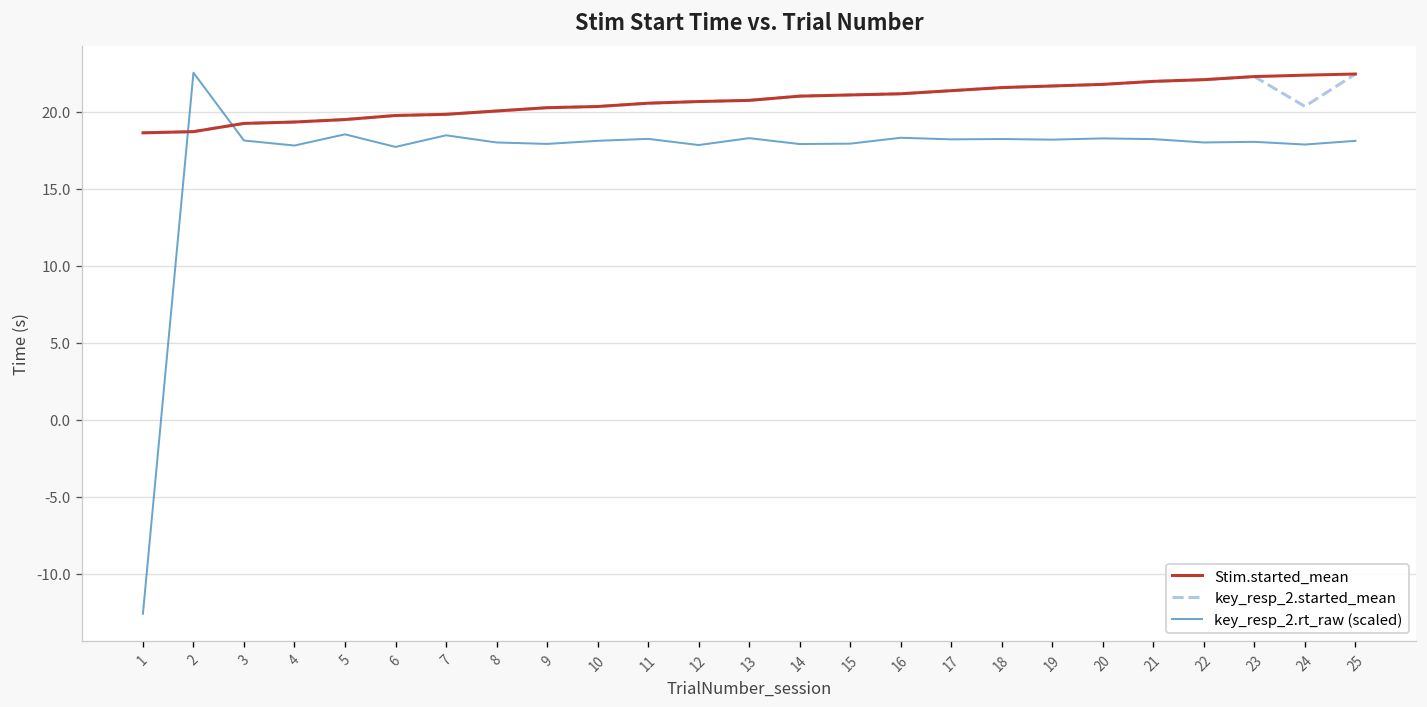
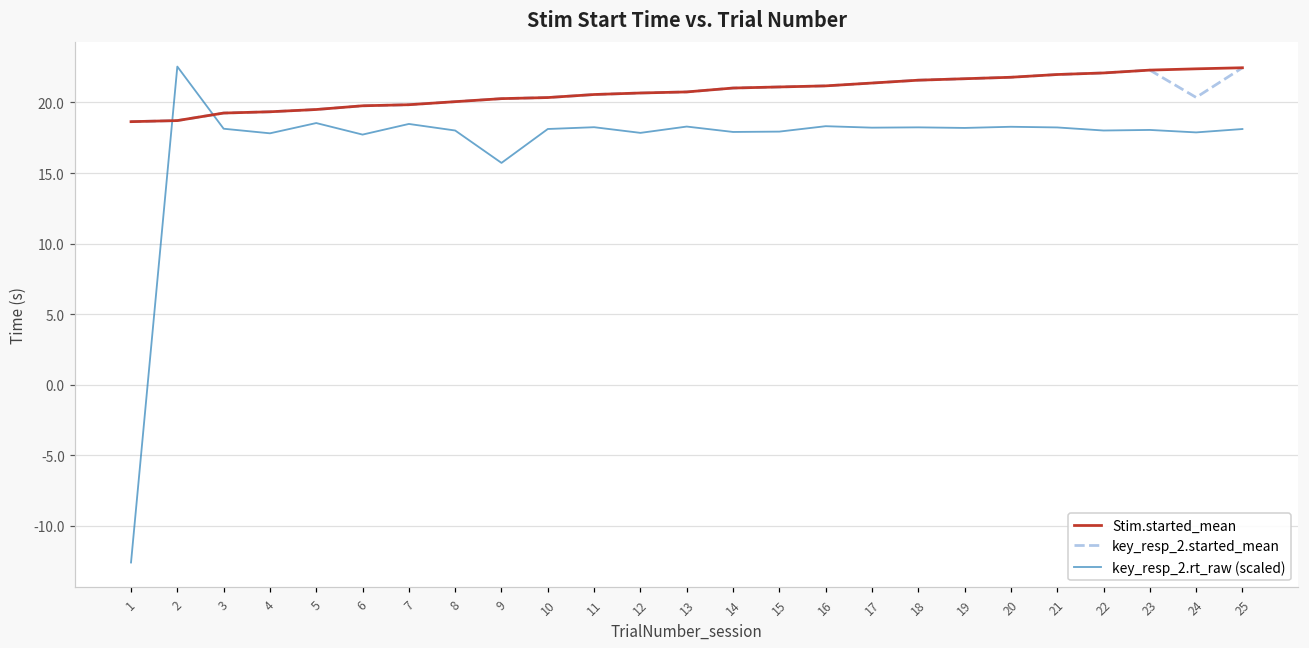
key_resp_2.rt_raw (scaled), 9: 17.9 -> 15.7
